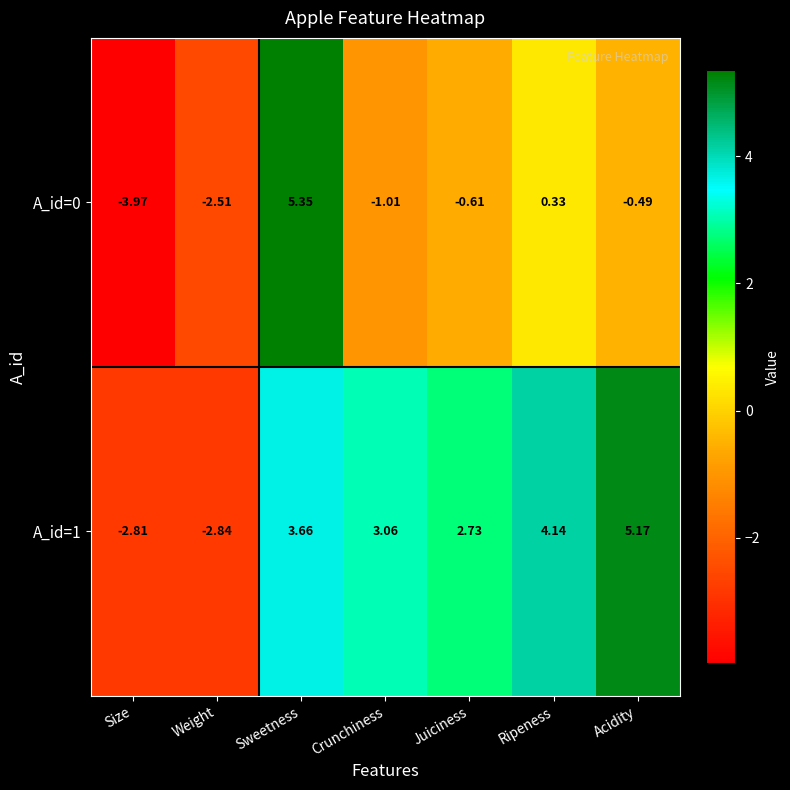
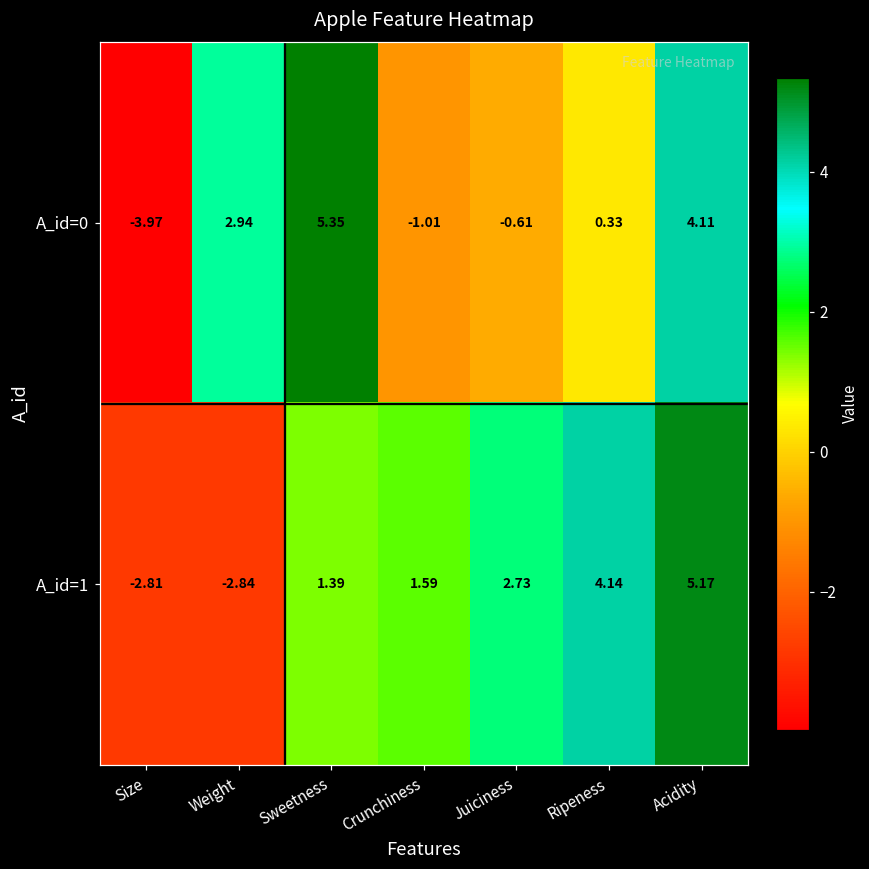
A_id=0, Weight: -2.51 -> 2.94
A_id=0, Acidity: -0.49 -> 4.11
A_id=1, Sweetness: 3.66 -> 1.39
A_id=1, Crunchiness: 3.06 -> 1.59
